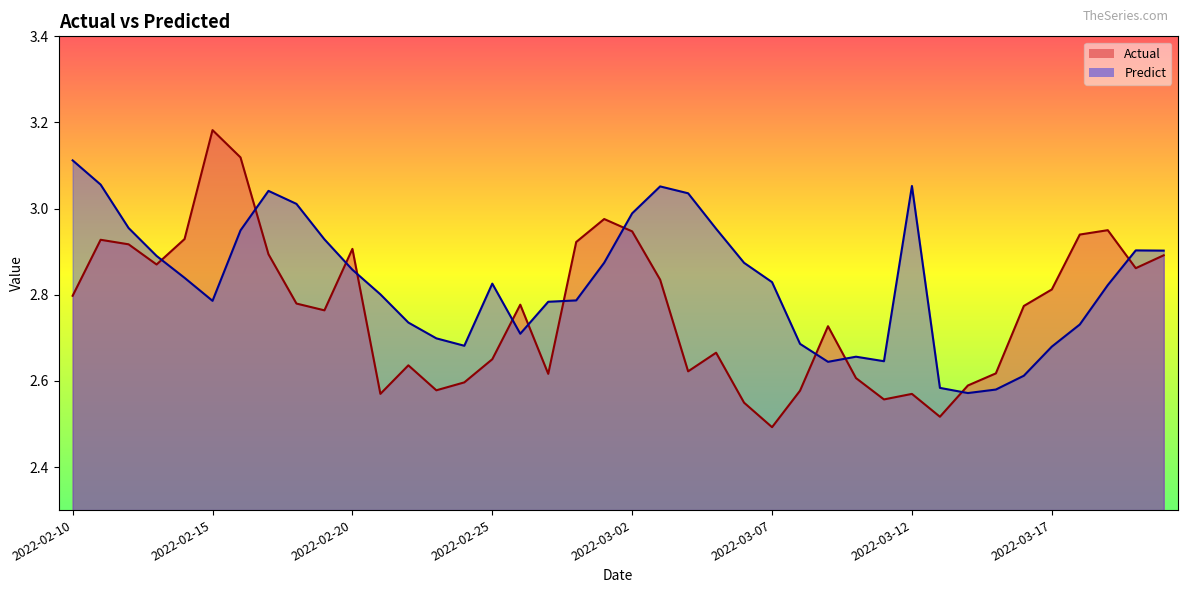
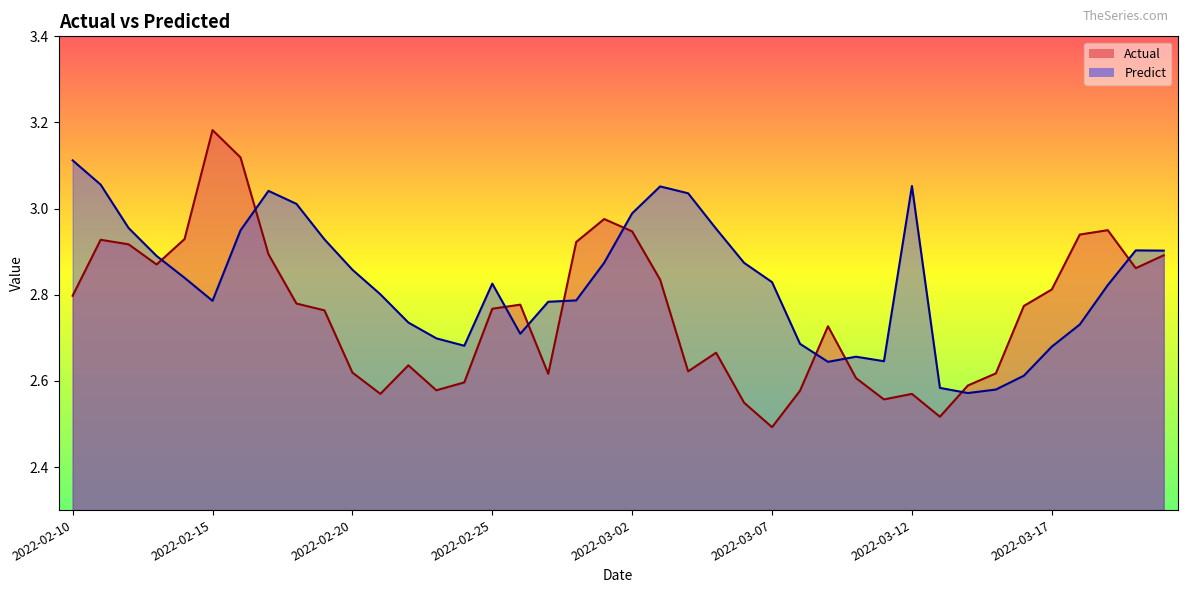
Actual, 2022-02-20: 2.91 -> 2.62
Actual, 2022-02-25: 2.65 -> 2.77
